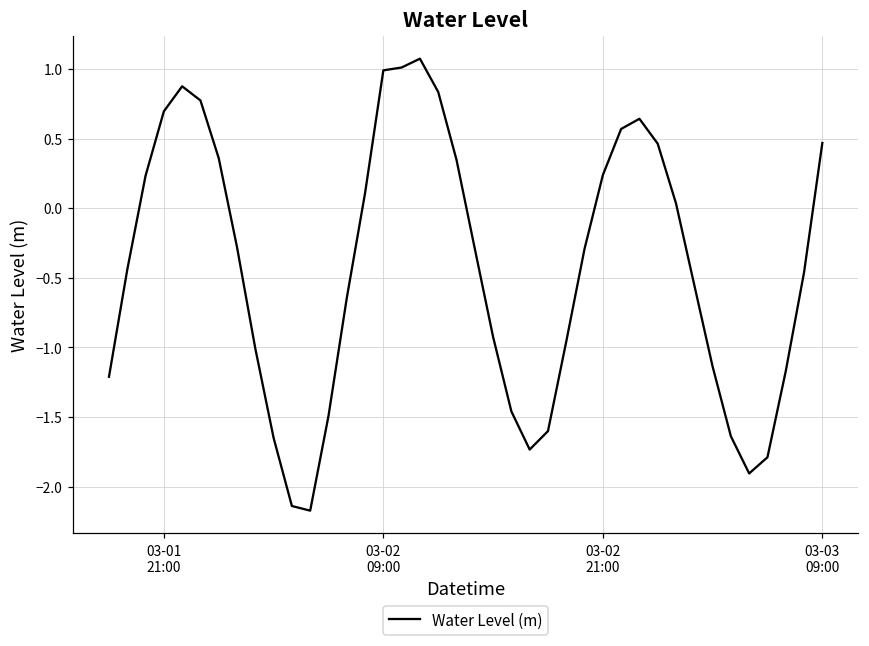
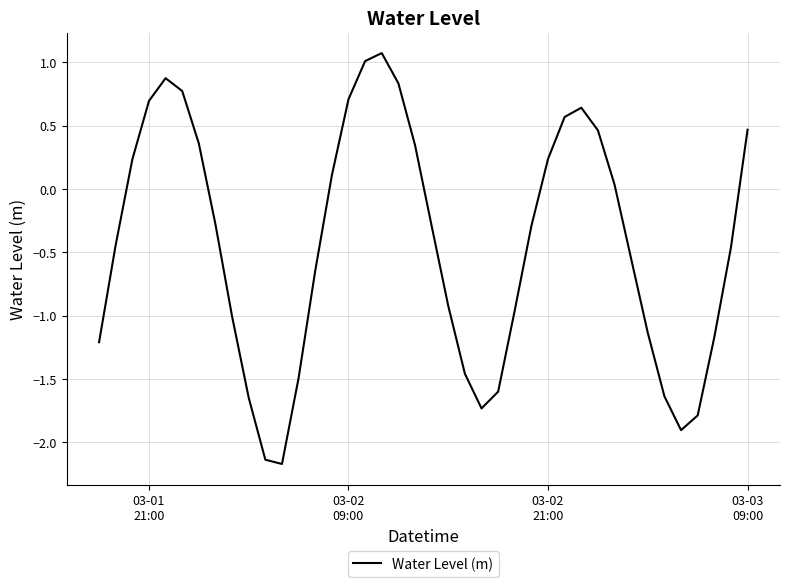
03-02 09:00: 0.99 -> 0.71
